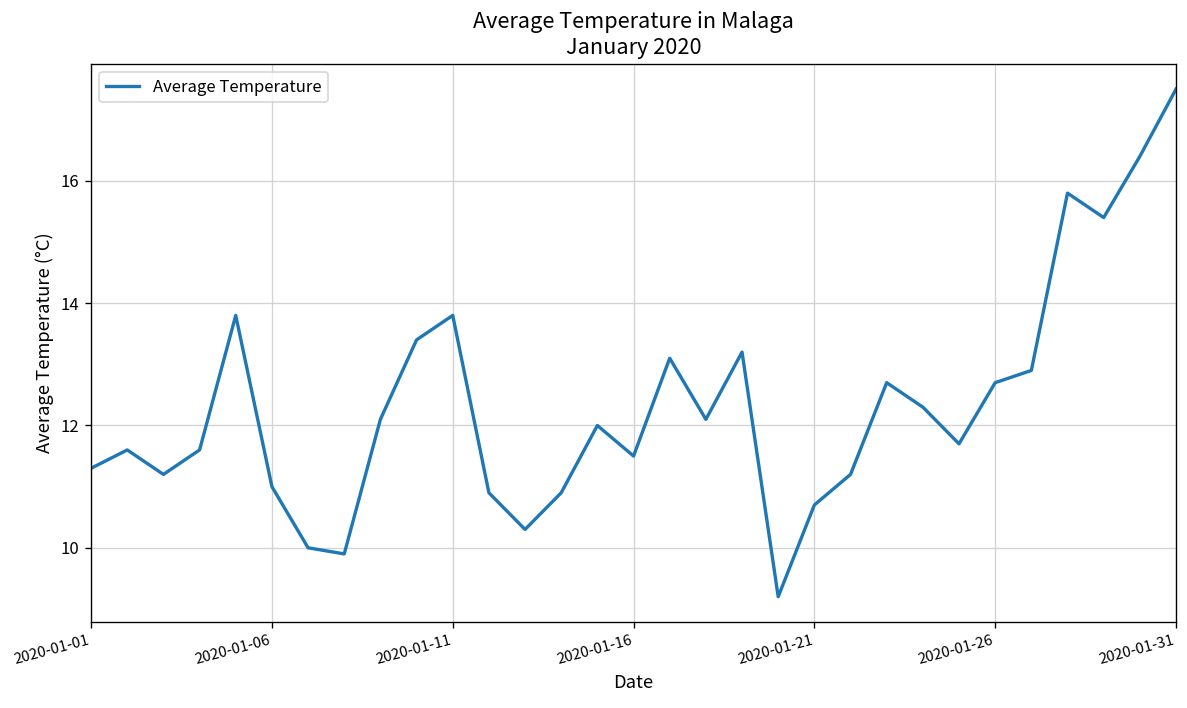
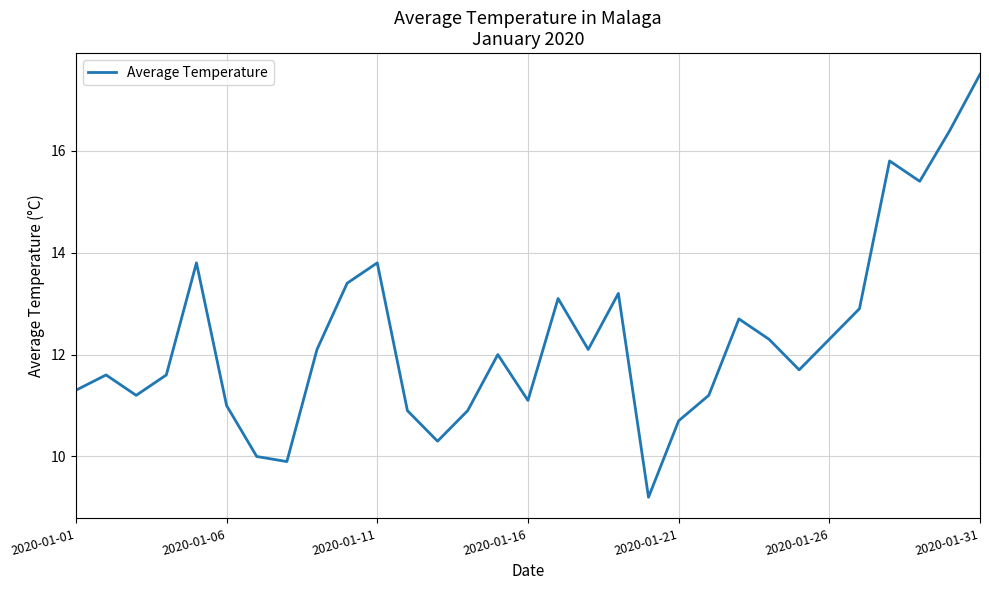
2020-01-16: 11.5 -> 11.1
2020-01-26: 12.7 -> 12.3
